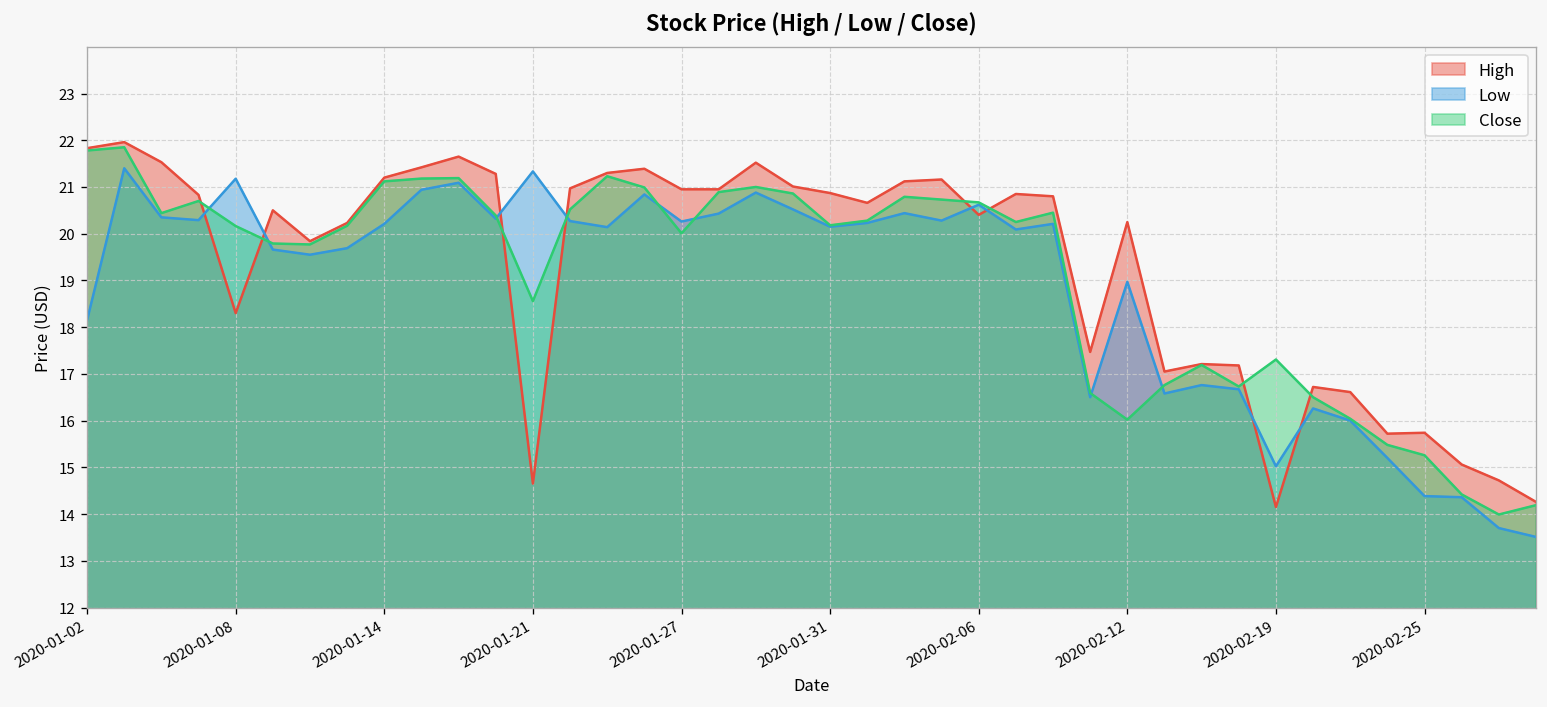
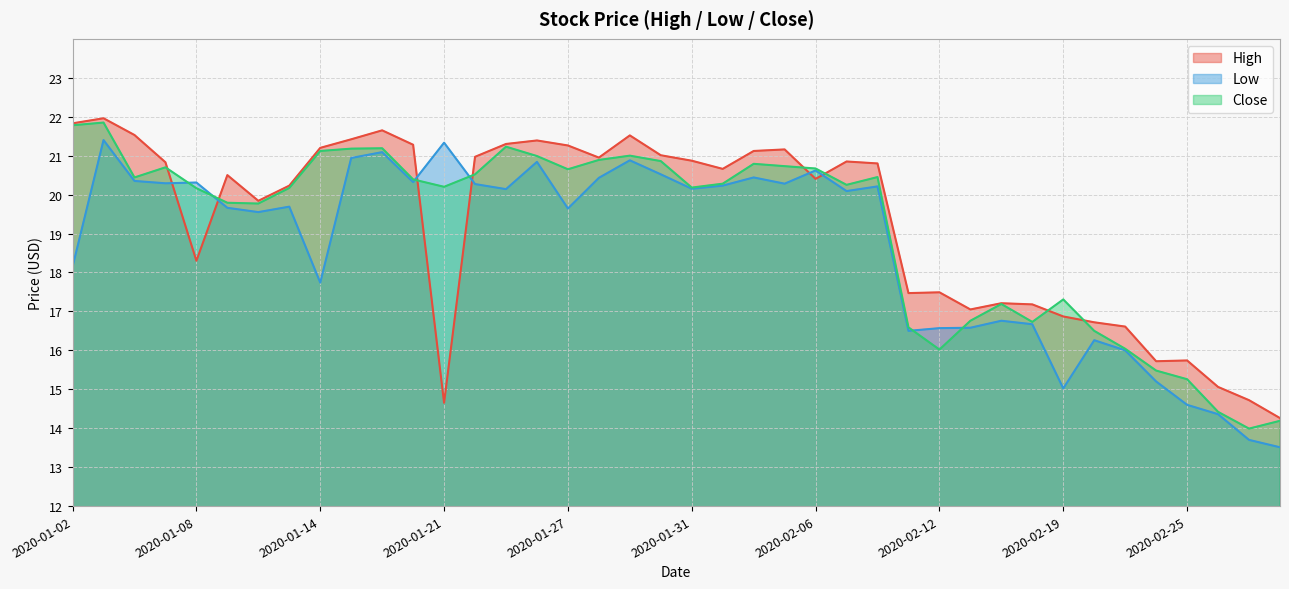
Low, 2020-01-08: 21.2 -> 20.3
Low, 2020-01-14: 20.2 -> 17.7
Close, 2020-01-21: 18.6 -> 20.2
High, 2020-01-27: 21.0 -> 21.3
Low, 2020-01-27: 20.3 -> 19.6
Close, 2020-01-27: 20.0 -> 20.6
High, 2020-02-12: 20.2 -> 17.5
Low, 2020-02-12: 19.0 -> 16.6
High, 2020-02-19: 14.2 -> 16.9
Low, 2020-02-25: 14.4 -> 14.6
